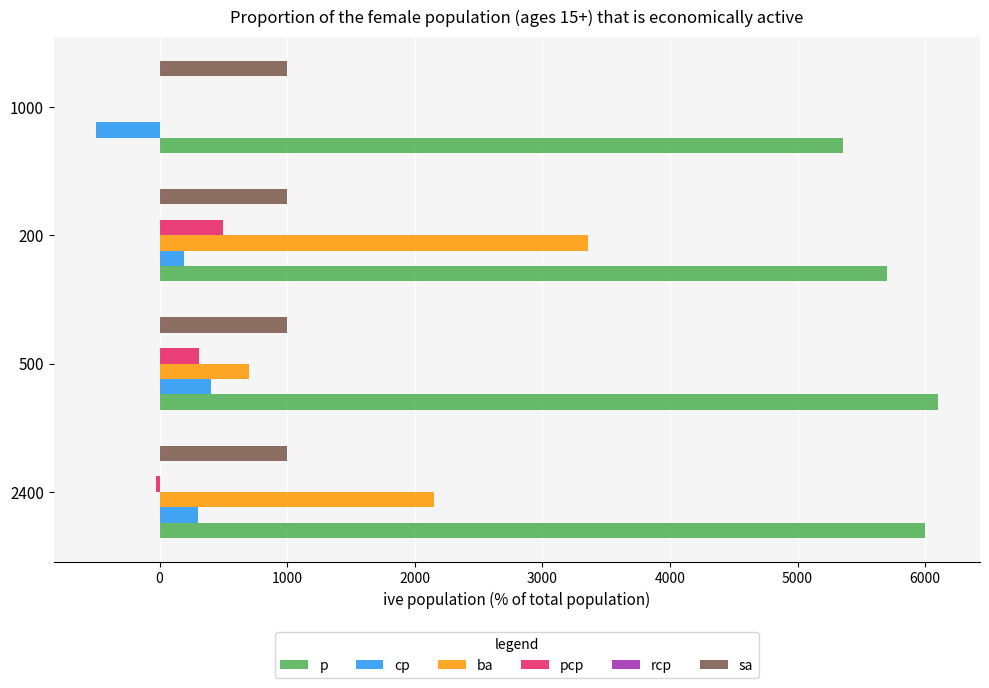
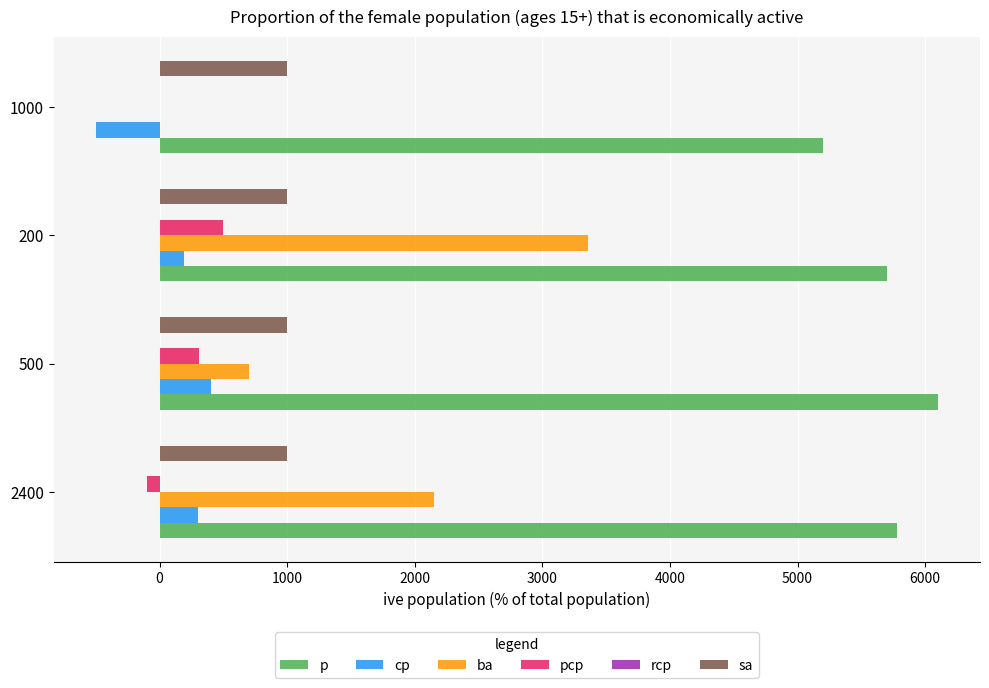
p, 1000: 5360 -> 5200
pcp, 2400: -30 -> -100
p, 2400: 6000 -> 5780
